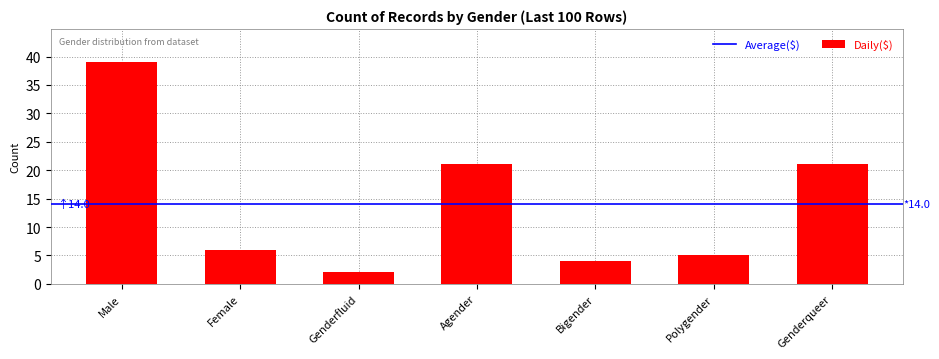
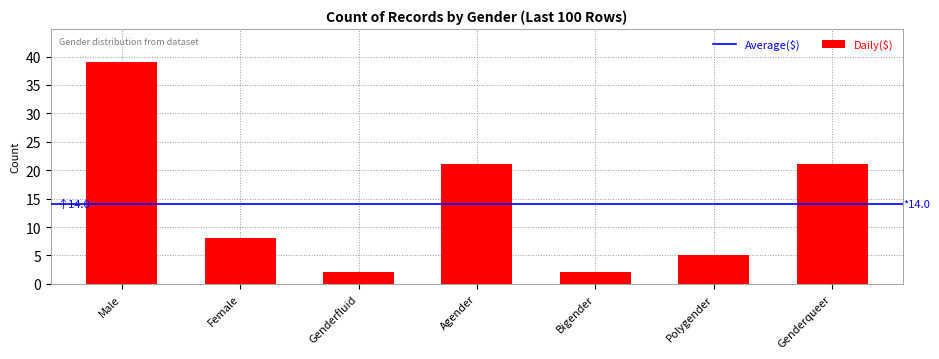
Female: 6 -> 8
Bigender: 4 -> 2
